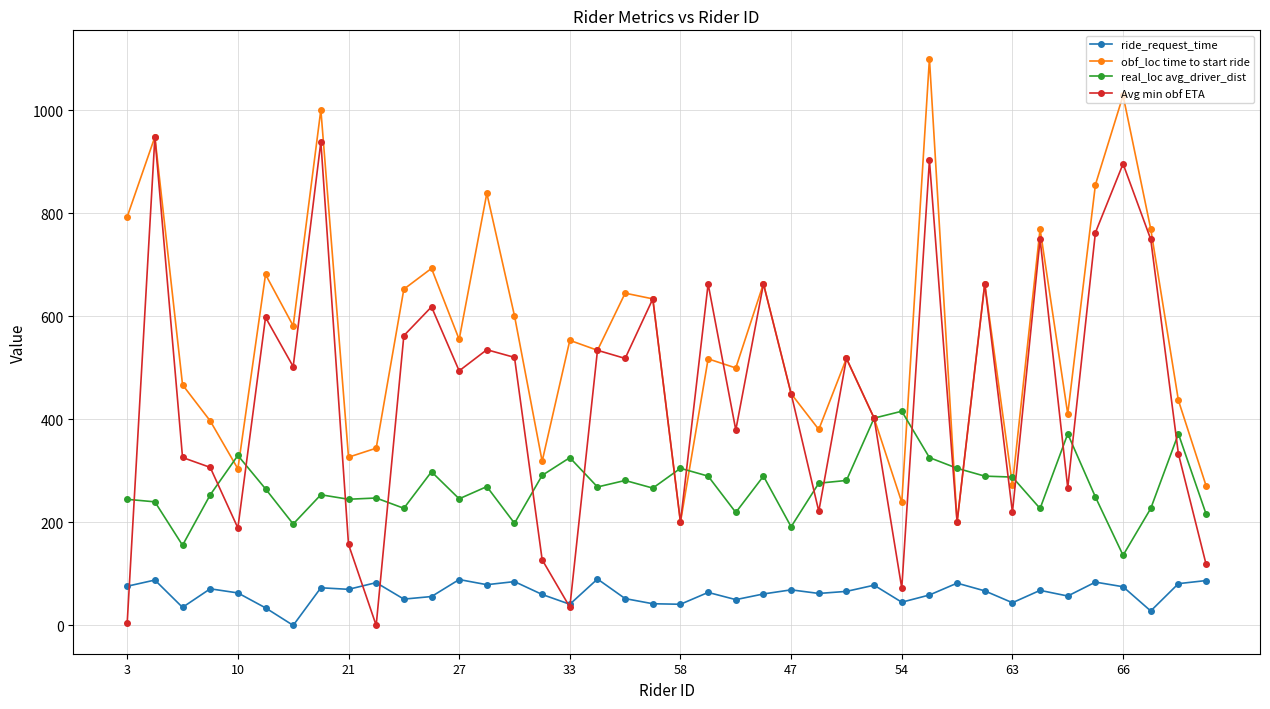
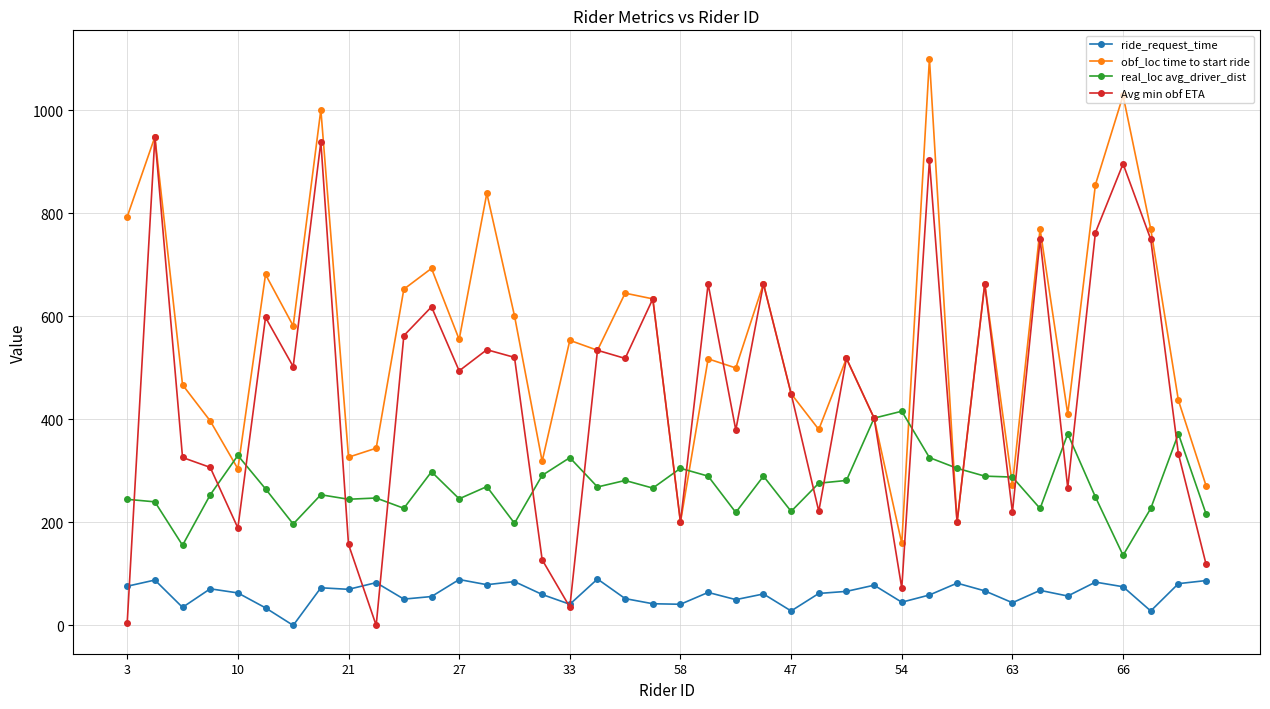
ride_request_time, 47: 70 -> 30
real_loc avg_driver_dist, 47: 190 -> 220
obf_loc time to start ride, 54: 240 -> 160
